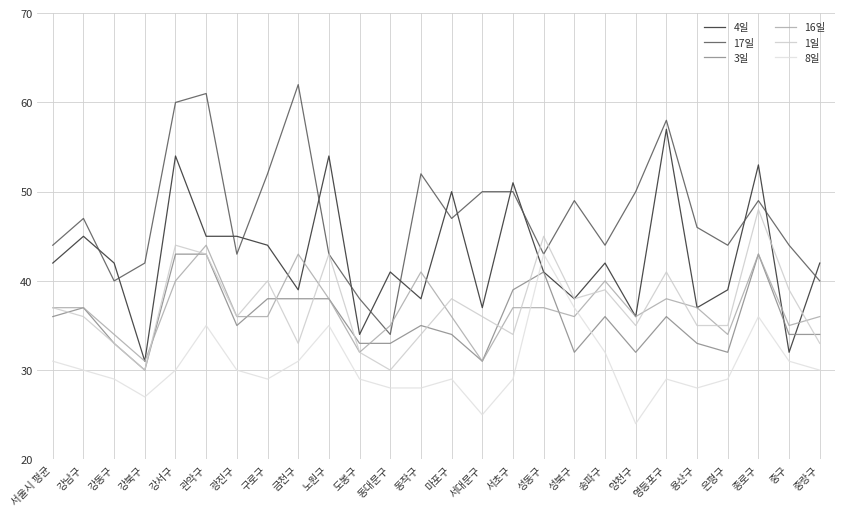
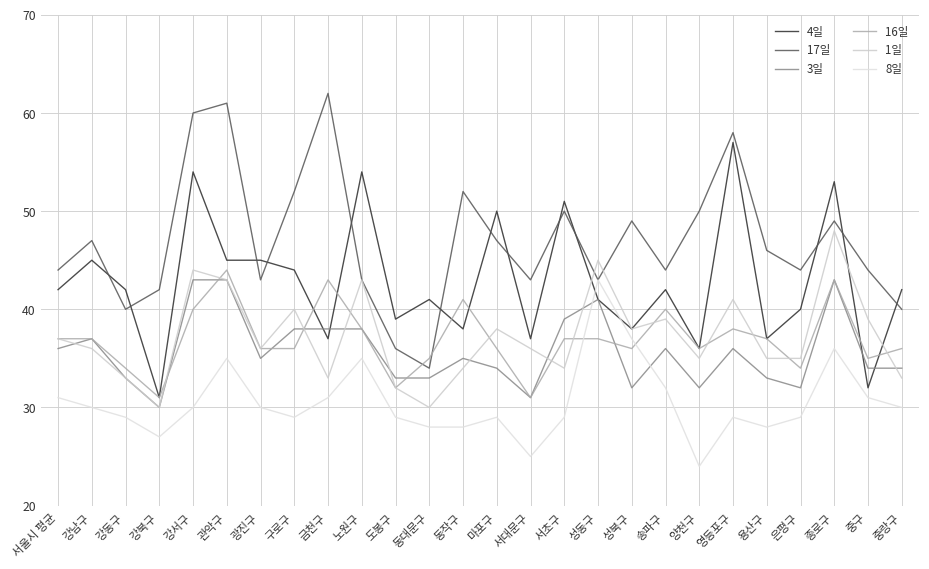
4일, 금천구: 39 -> 37
4일, 도봉구: 34 -> 39
17일, 도봉구: 38 -> 36
17일, 서대문구: 50 -> 43
4일, 은평구: 39 -> 40
